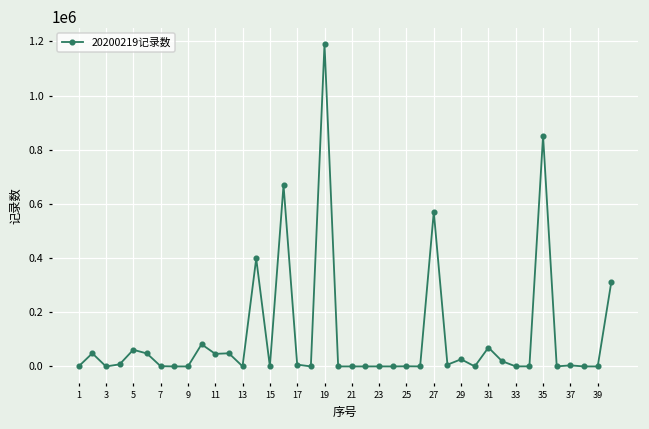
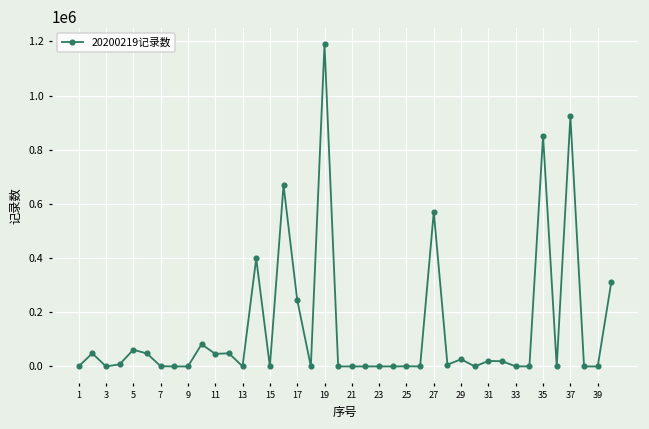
17: 10000 -> 250000
31: 70000 -> 20000
37: 0 -> 920000
